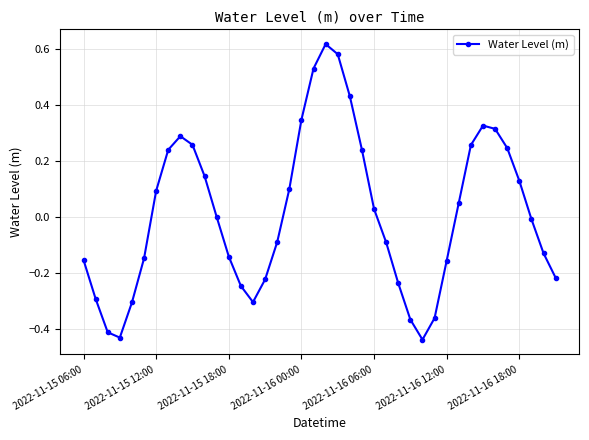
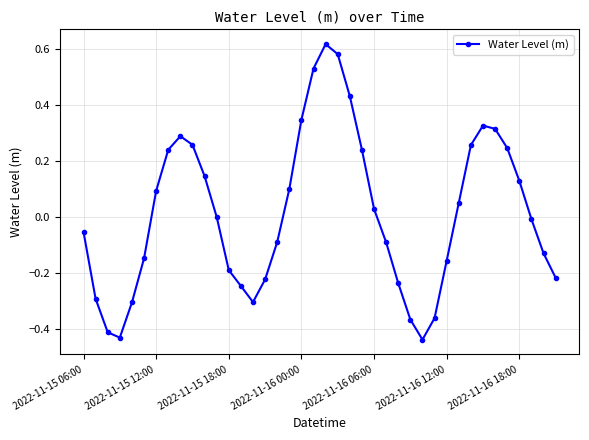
2022-11-15 06:00: -0.15 -> -0.05
2022-11-15 18:00: -0.14 -> -0.19
